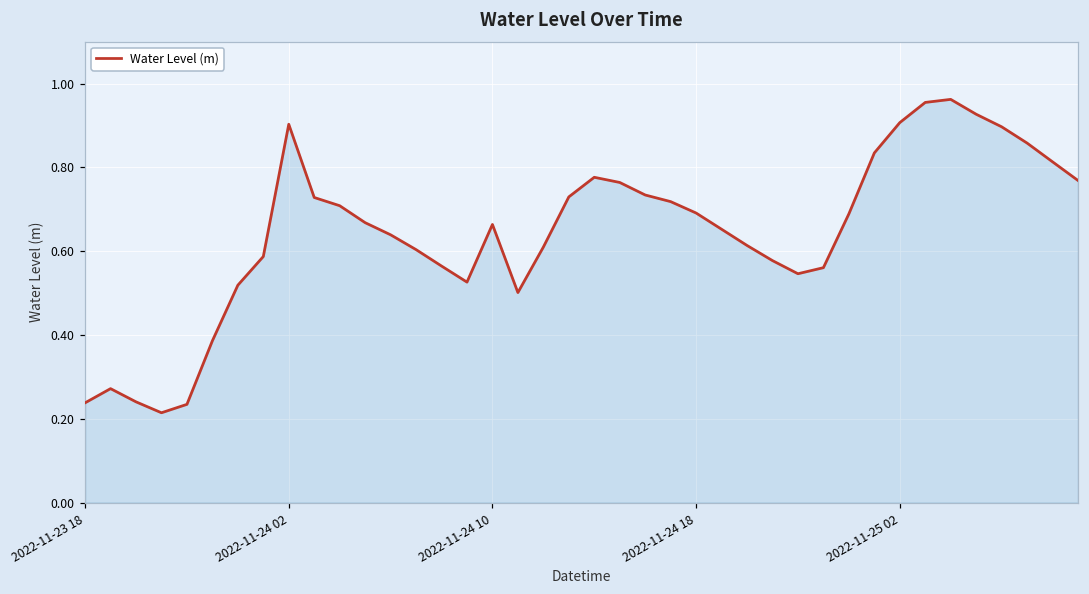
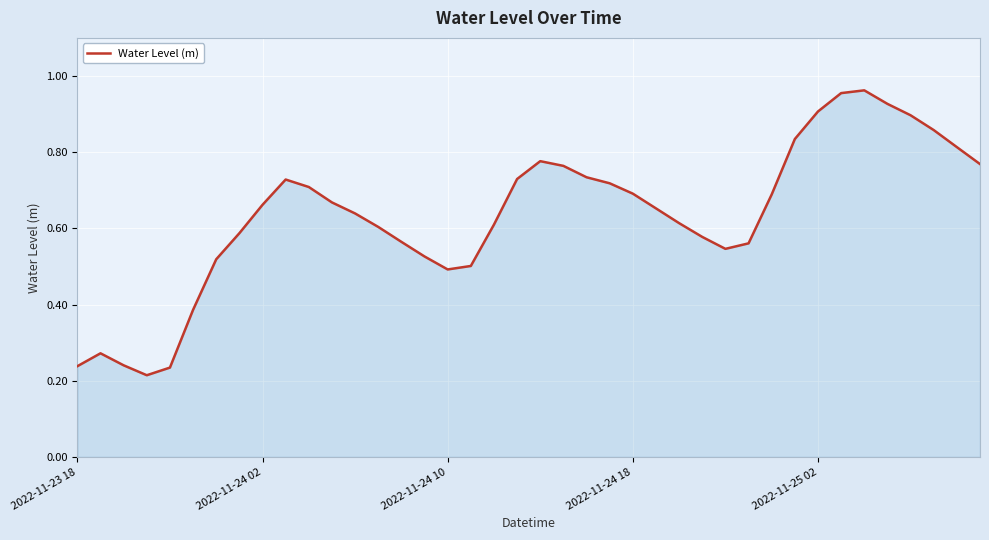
2022-11-24 02: 0.90 -> 0.66
2022-11-24 10: 0.66 -> 0.49
